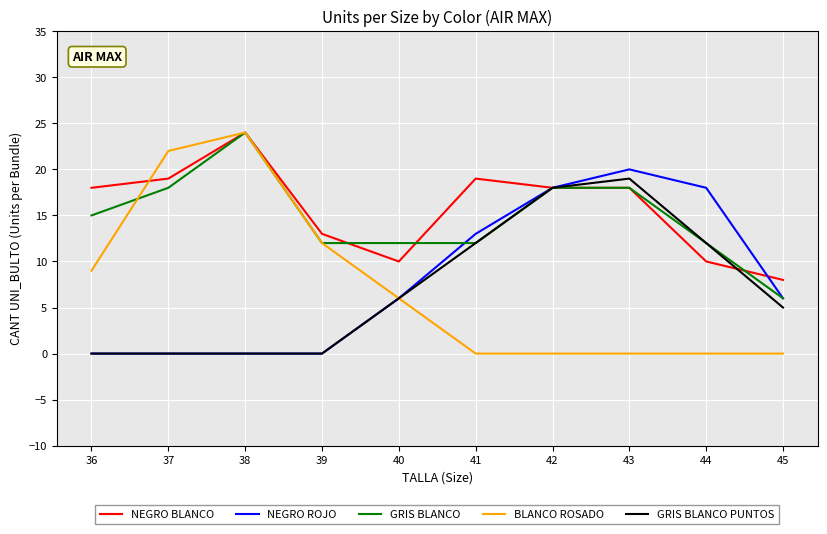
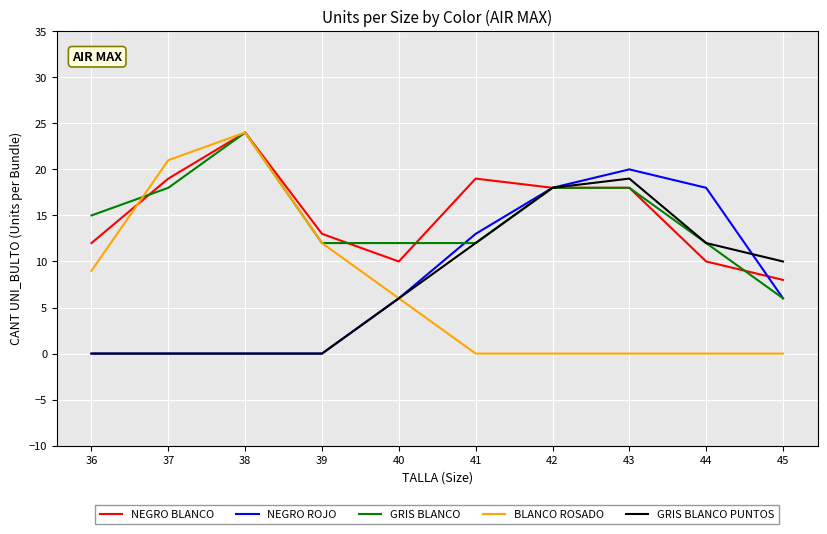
NEGRO BLANCO, 36: 18 -> 12
BLANCO ROSADO, 37: 22 -> 21
GRIS BLANCO PUNTOS, 45: 5 -> 10
